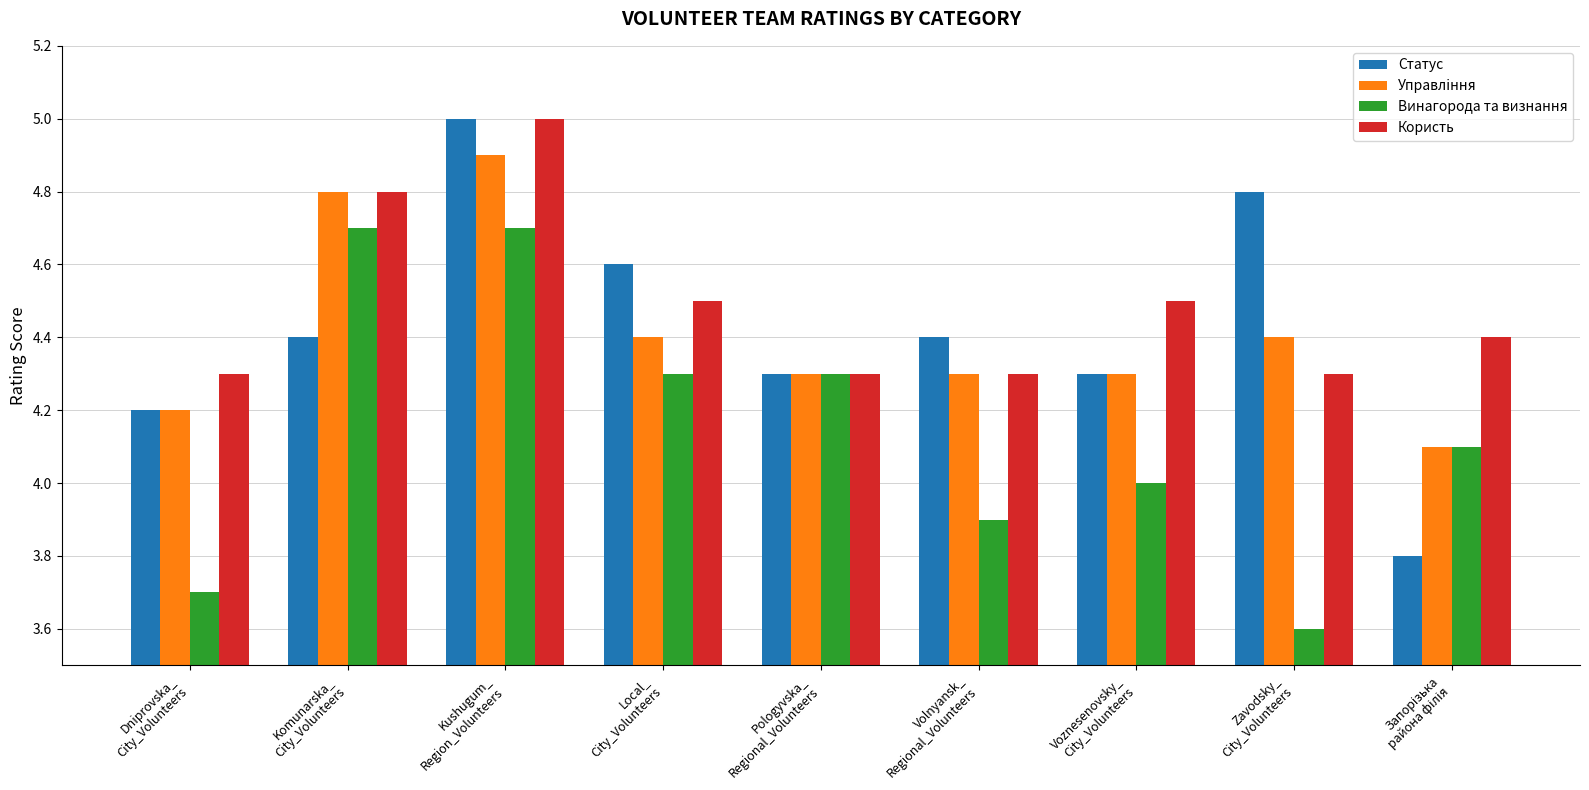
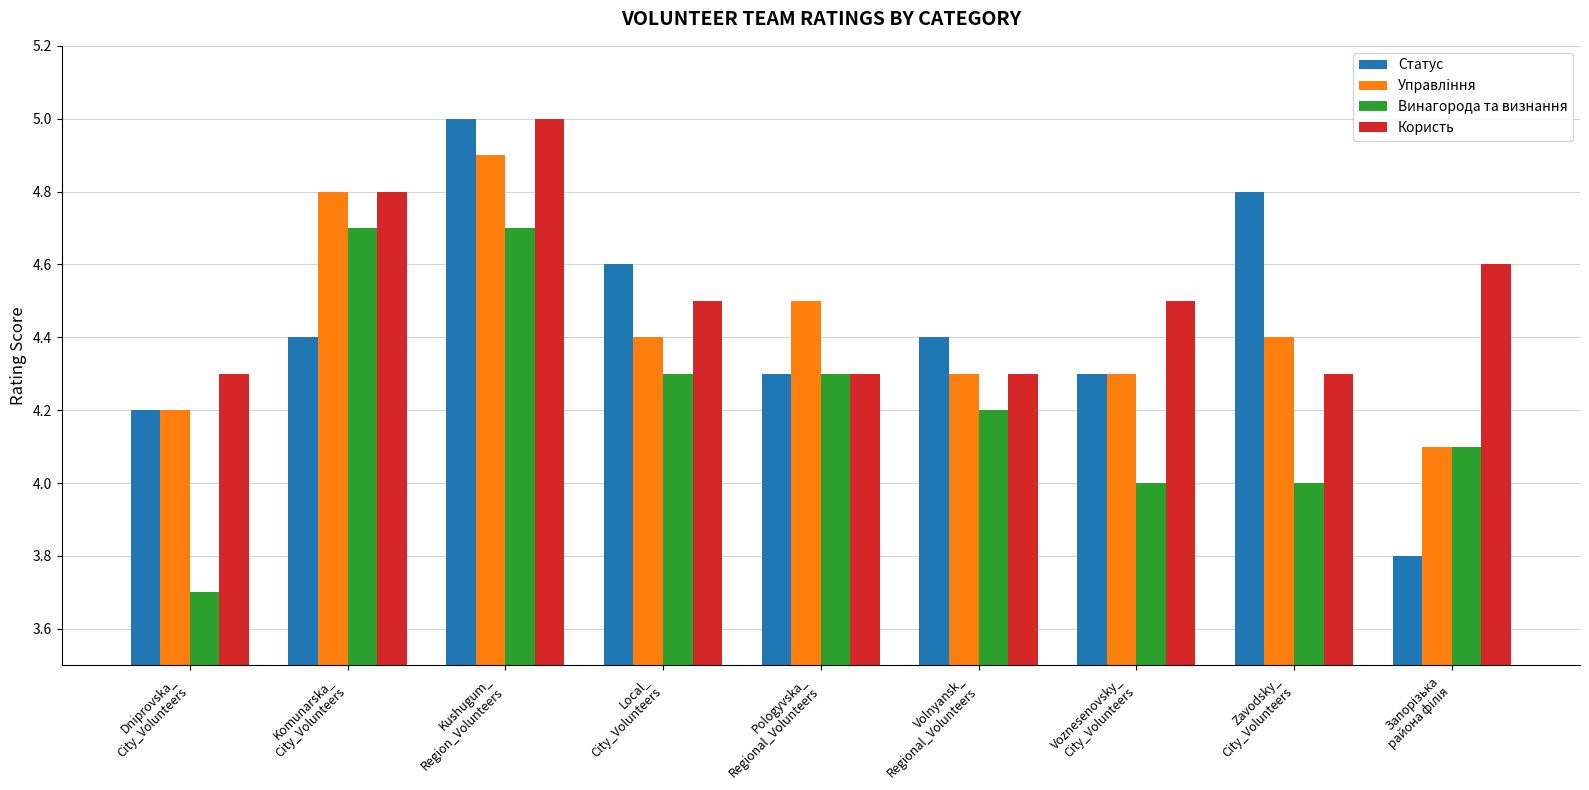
Управління, Pologyvska_ Regional_Volunteers: 4.3 -> 4.5
Винагорода та визнання, Volnyansk_ Regional_Volunteers: 3.9 -> 4.2
Винагорода та визнання, Zavodsky_ City_Volunteers: 3.6 -> 4.0
Користь, Запорізька района філія: 4.4 -> 4.6
